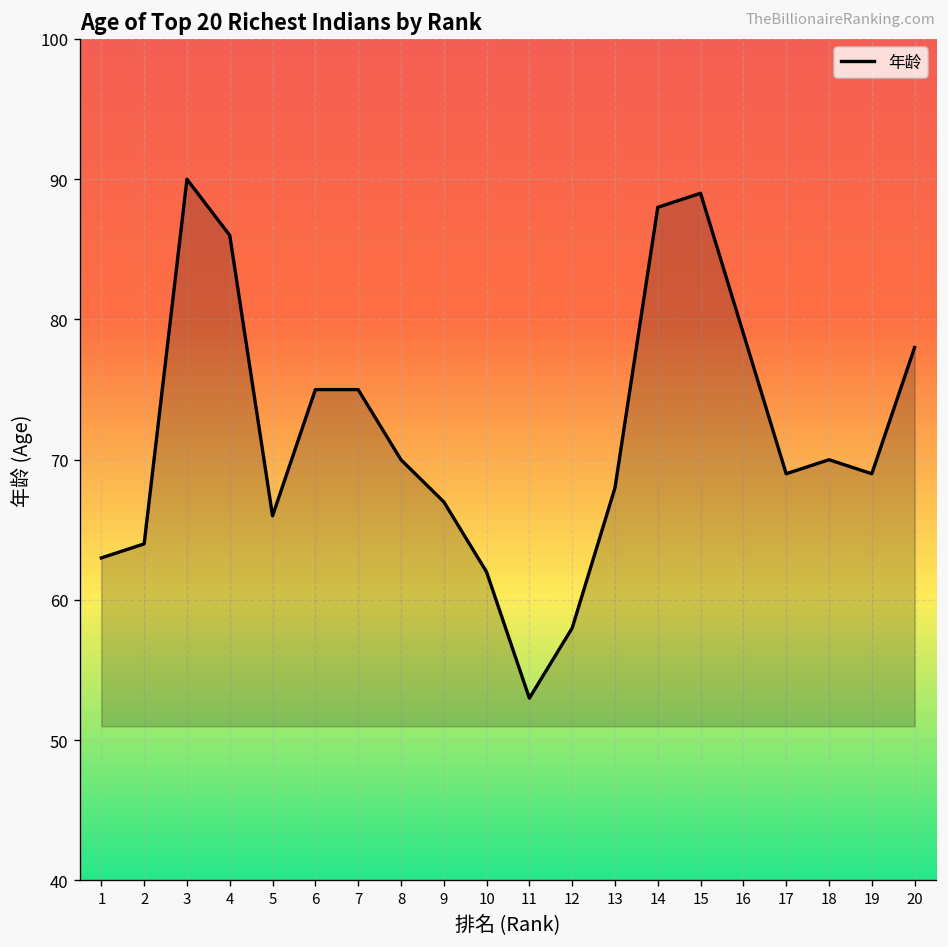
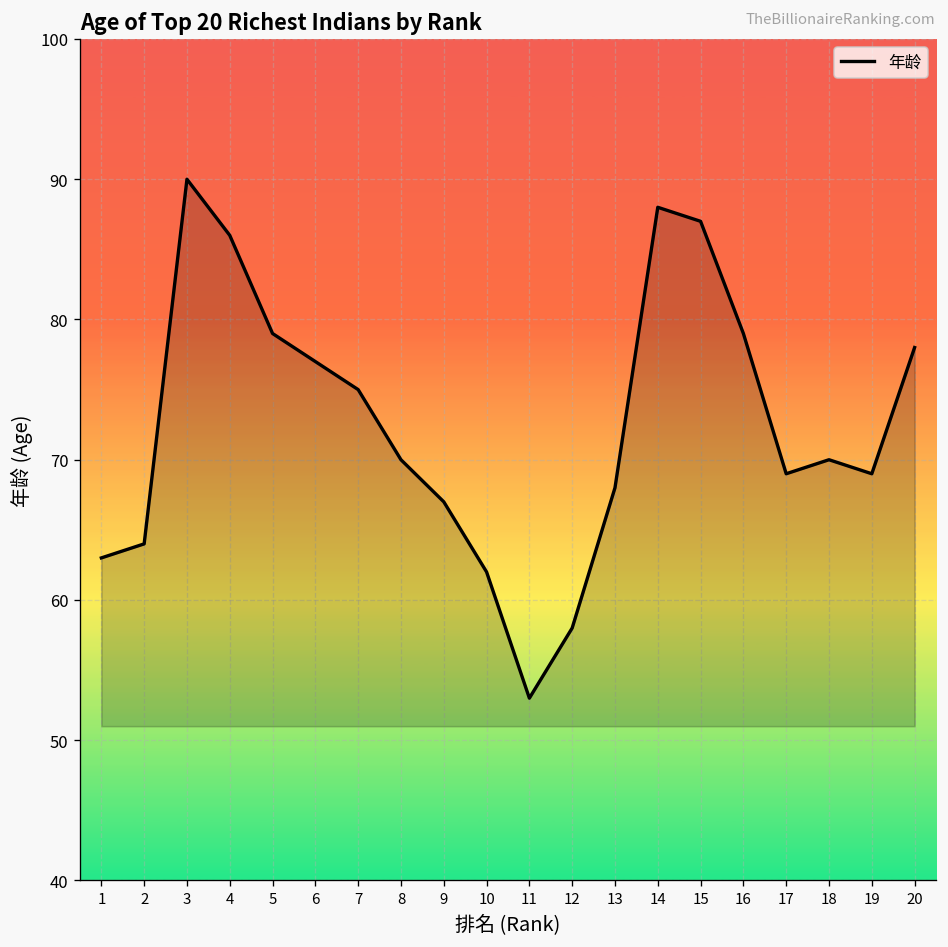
5: 66 -> 79
6: 75 -> 77
15: 89 -> 87
